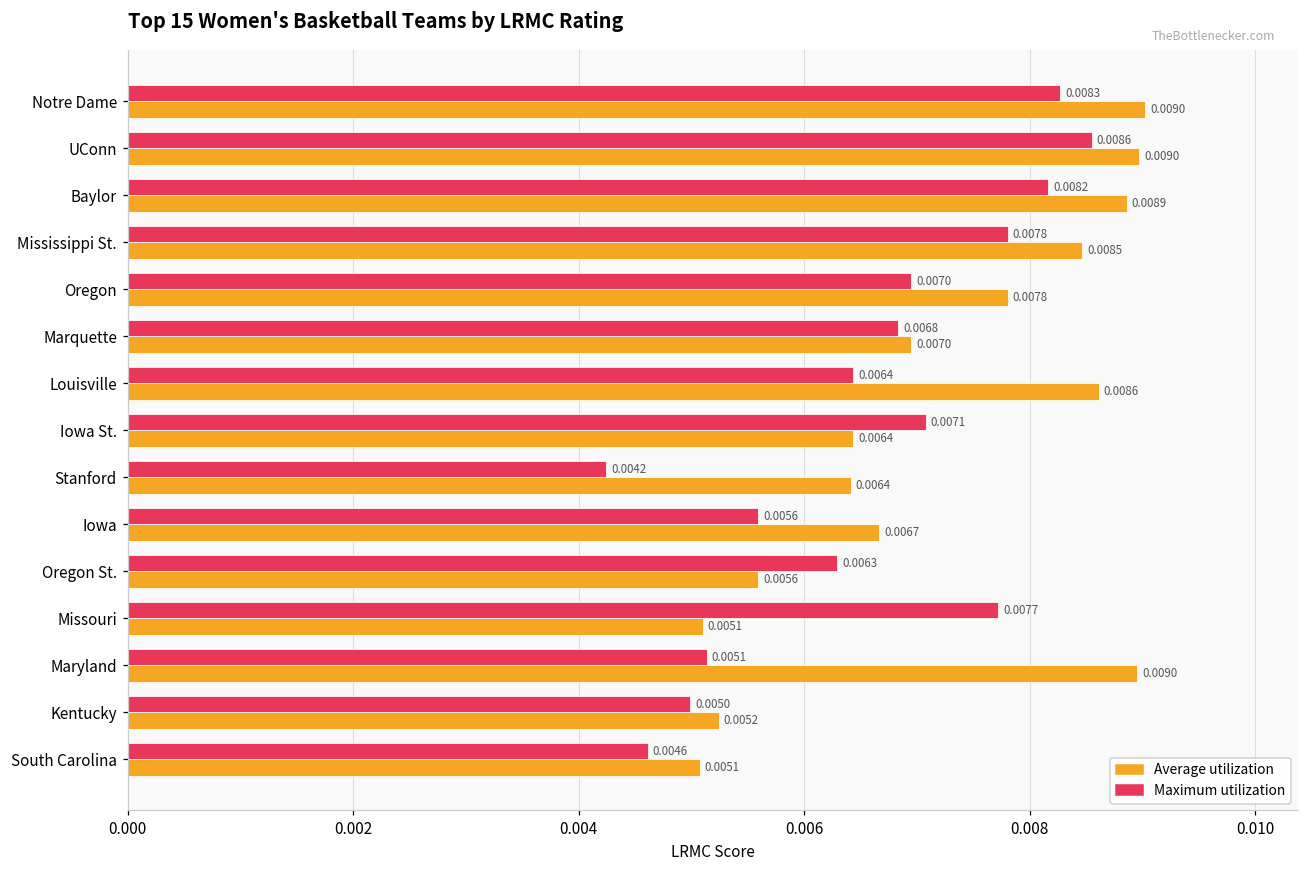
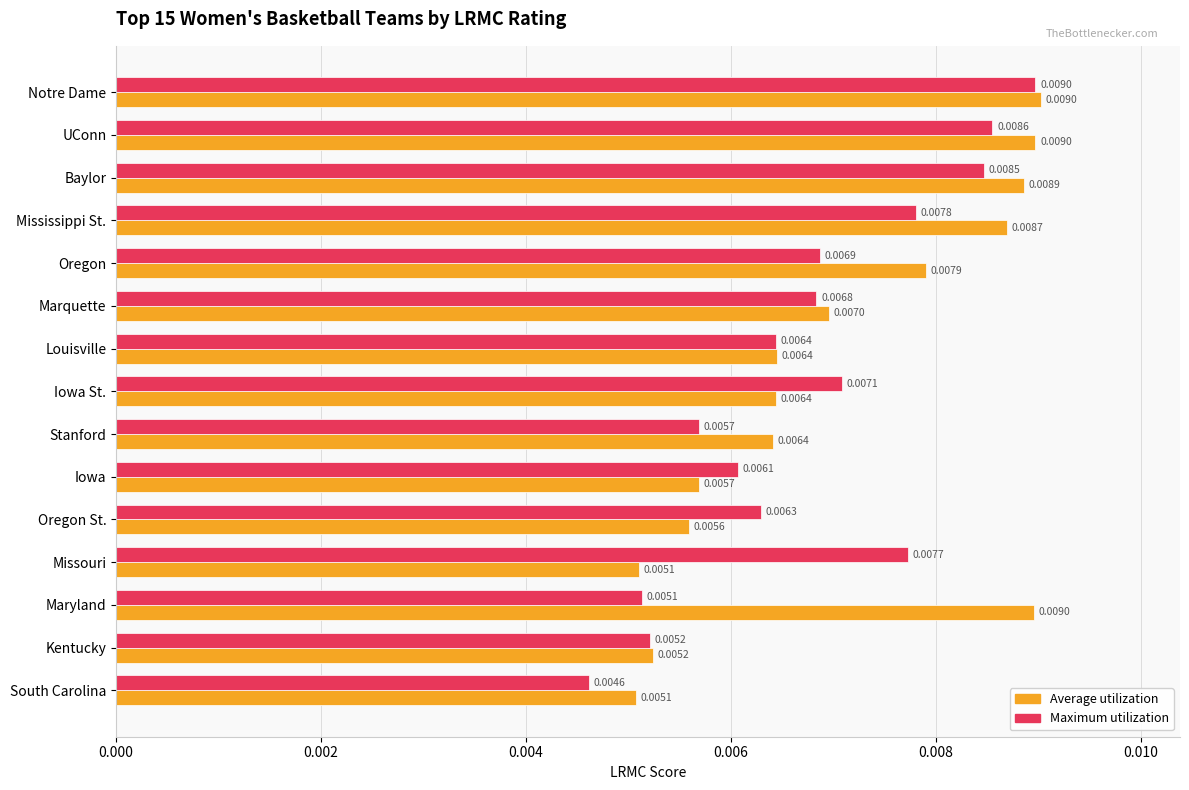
Maximum utilization, Notre Dame: 0.0083 -> 0.0090
Maximum utilization, Baylor: 0.0082 -> 0.0085
Average utilization, Mississippi St.: 0.0085 -> 0.0087
Maximum utilization, Oregon: 0.0070 -> 0.0069
Average utilization, Oregon: 0.0078 -> 0.0079
Average utilization, Louisville: 0.0086 -> 0.0064
Maximum utilization, Stanford: 0.0042 -> 0.0057
Maximum utilization, Iowa: 0.0056 -> 0.0061
Average utilization, Iowa: 0.0067 -> 0.0057
Maximum utilization, Kentucky: 0.0050 -> 0.0052
